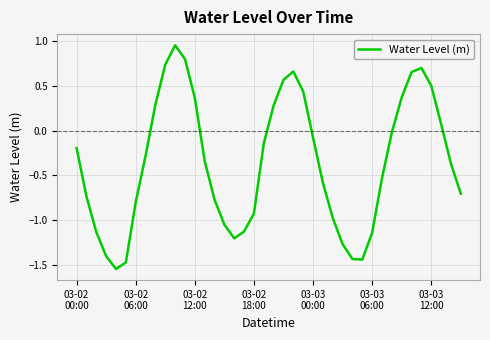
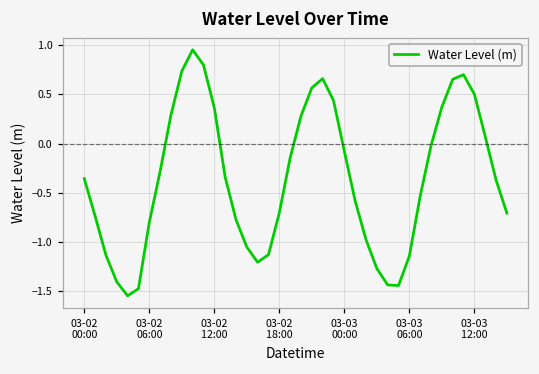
03-02 00:00: -0.2 -> -0.4
03-02 18:00: -0.9 -> -0.7
